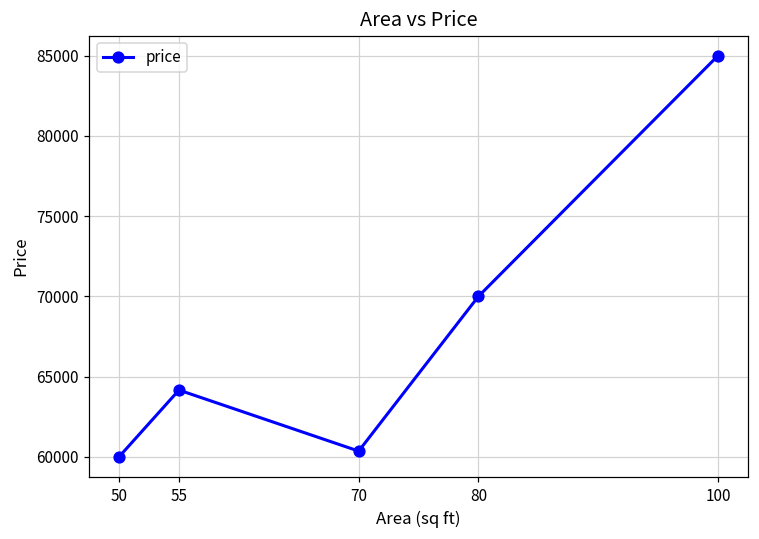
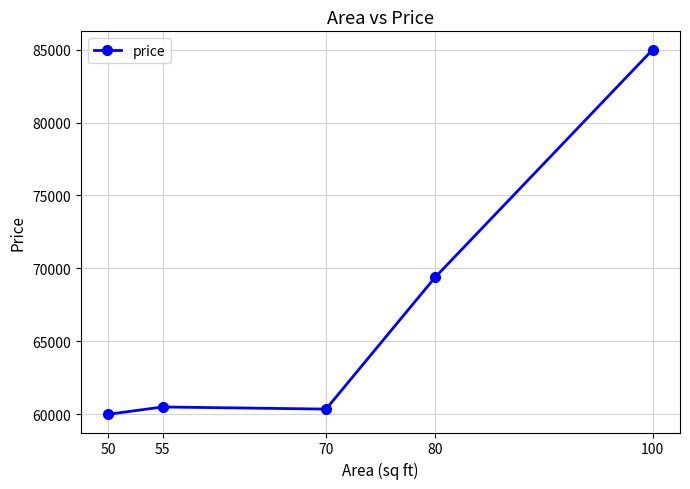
55: 64200 -> 60500
80: 70000 -> 69400
